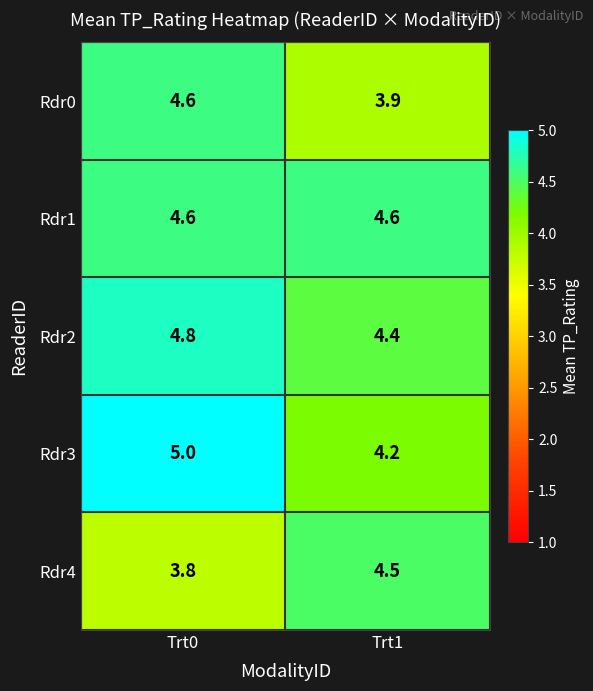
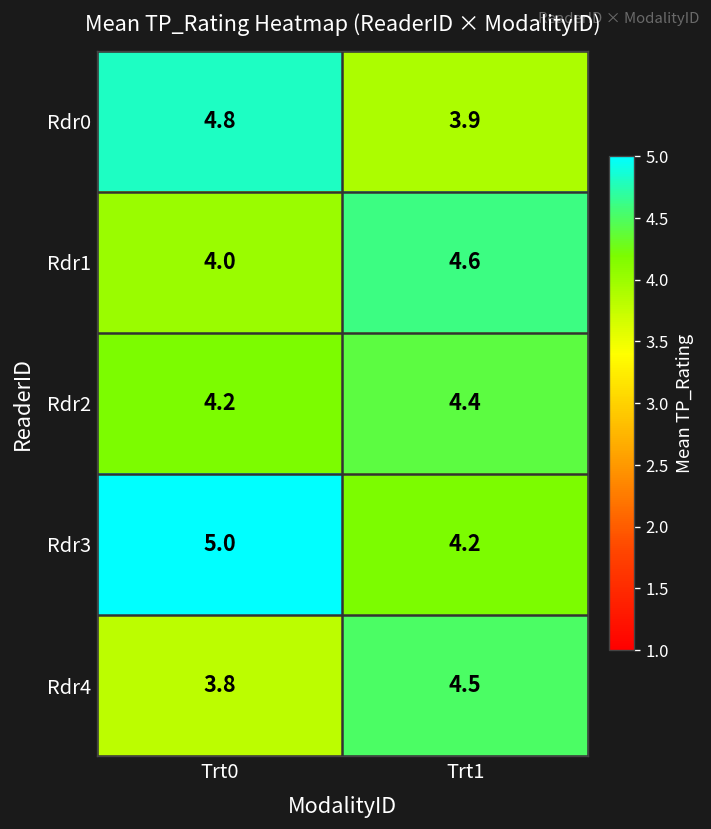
Rdr0, Trt0: 4.6 -> 4.8
Rdr1, Trt0: 4.6 -> 4.0
Rdr2, Trt0: 4.8 -> 4.2
